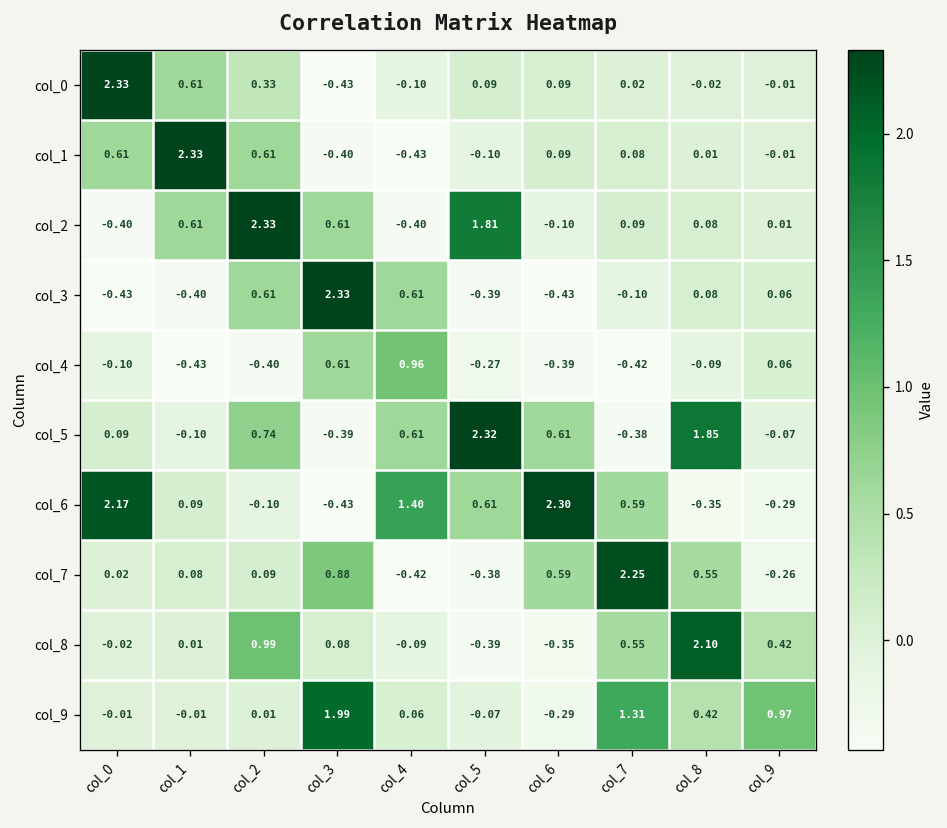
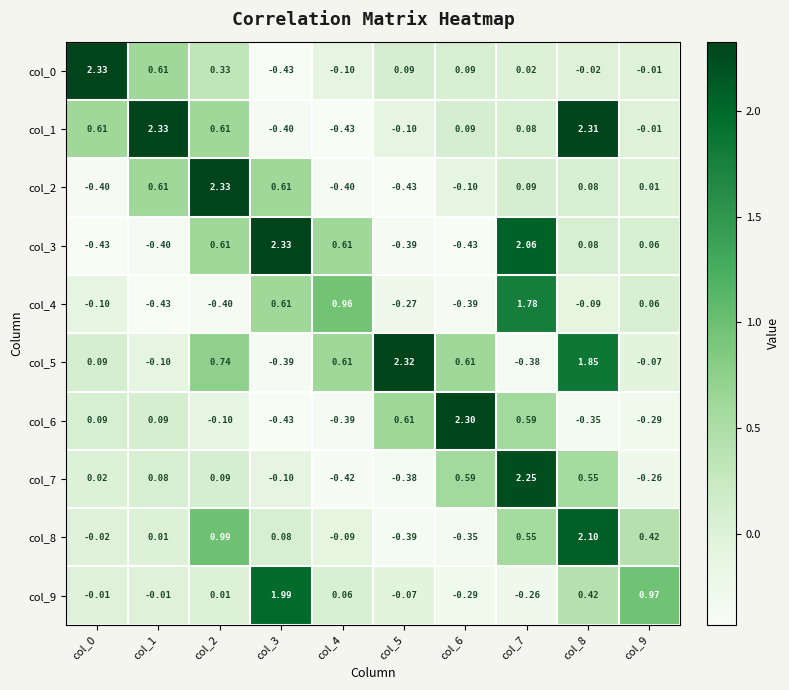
col_1, col_8: 0.01 -> 2.31
col_2, col_5: 1.81 -> -0.43
col_3, col_7: -0.10 -> 2.06
col_4, col_7: -0.42 -> 1.78
col_6, col_0: 2.17 -> 0.09
col_6, col_4: 1.40 -> -0.39
col_7, col_3: 0.88 -> -0.10
col_9, col_7: 1.31 -> -0.26
